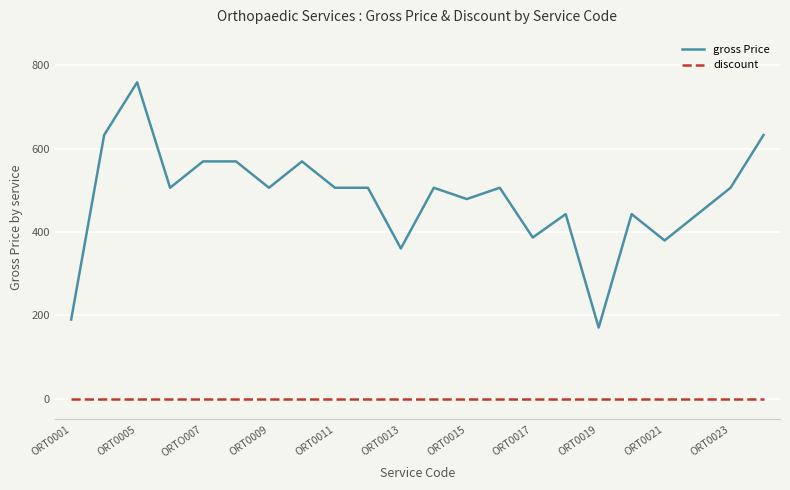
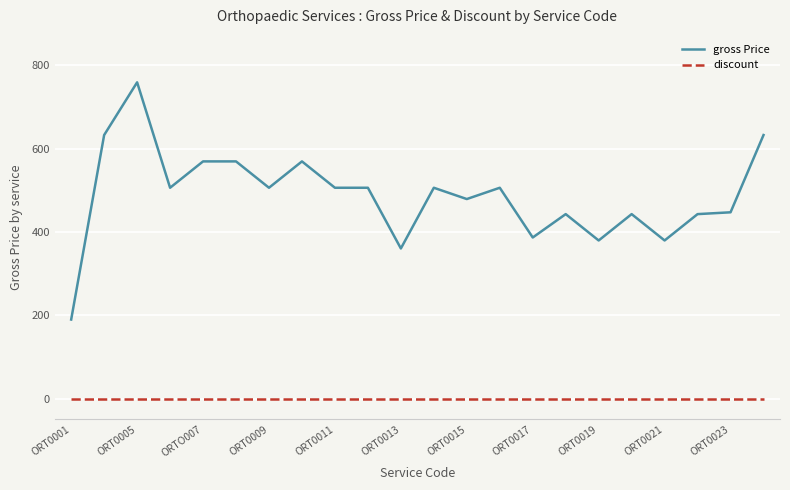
gross Price, ORT0019: 170 -> 380
gross Price, ORT0023: 510 -> 450
